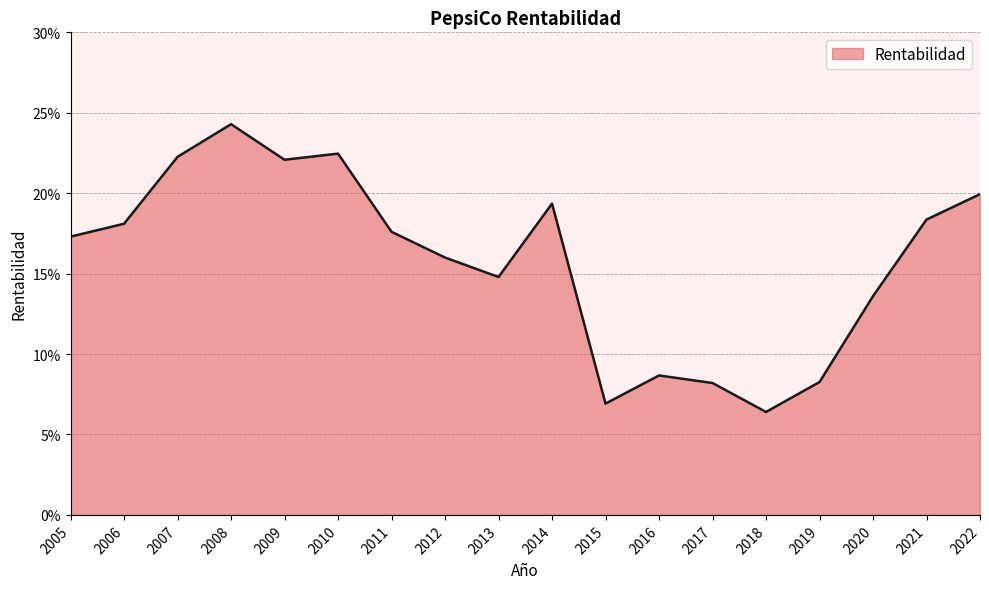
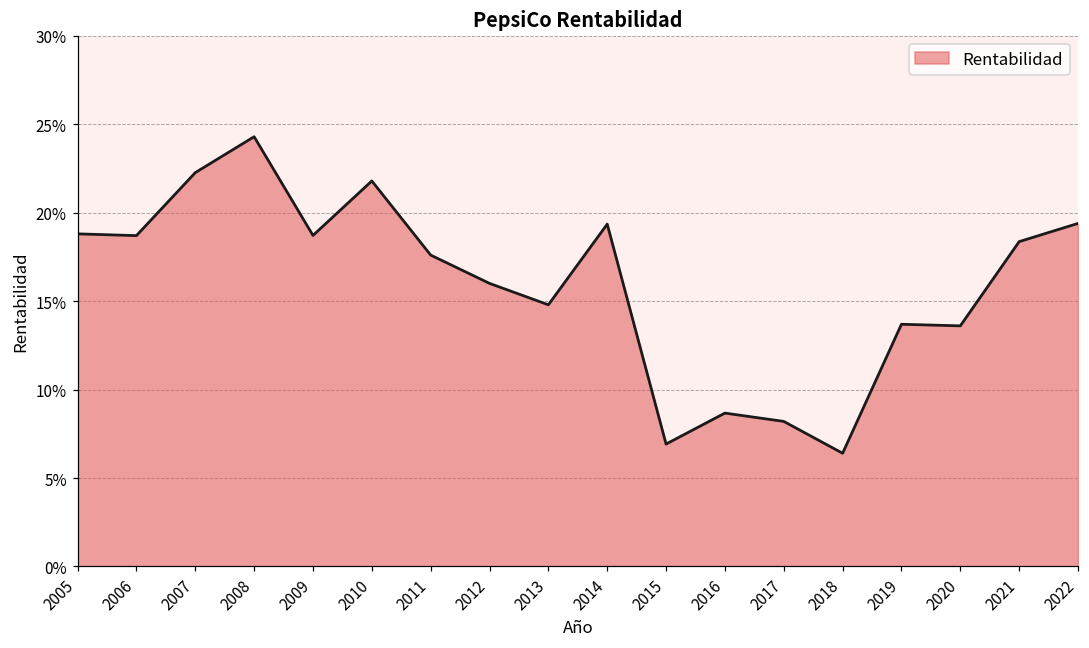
2005: 17.3% -> 18.8%
2006: 18.1% -> 18.7%
2009: 22.1% -> 18.7%
2010: 22.5% -> 21.8%
2019: 8.3% -> 13.7%
2022: 19.9% -> 19.4%
